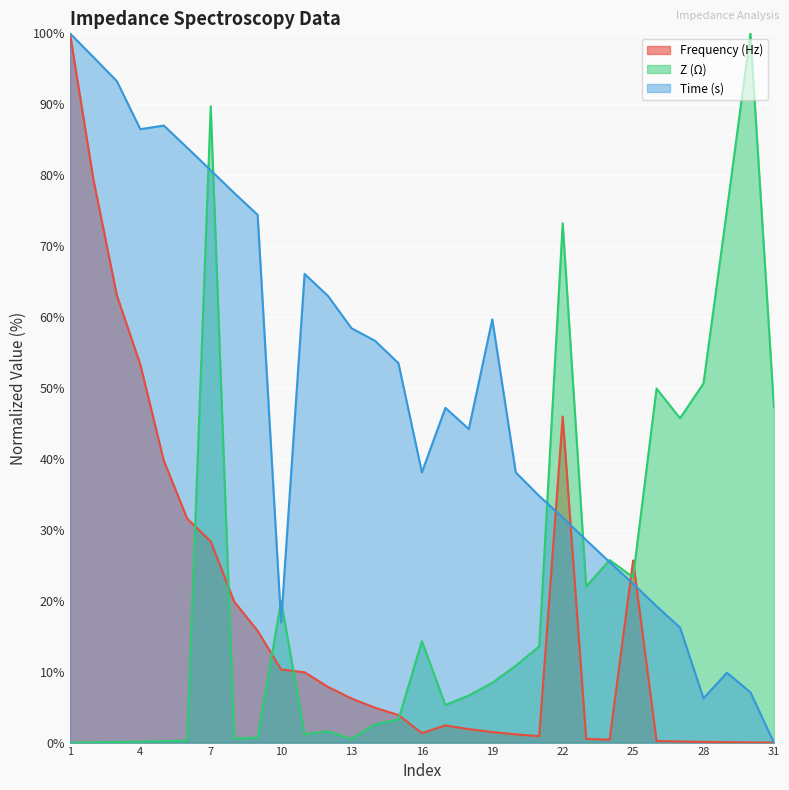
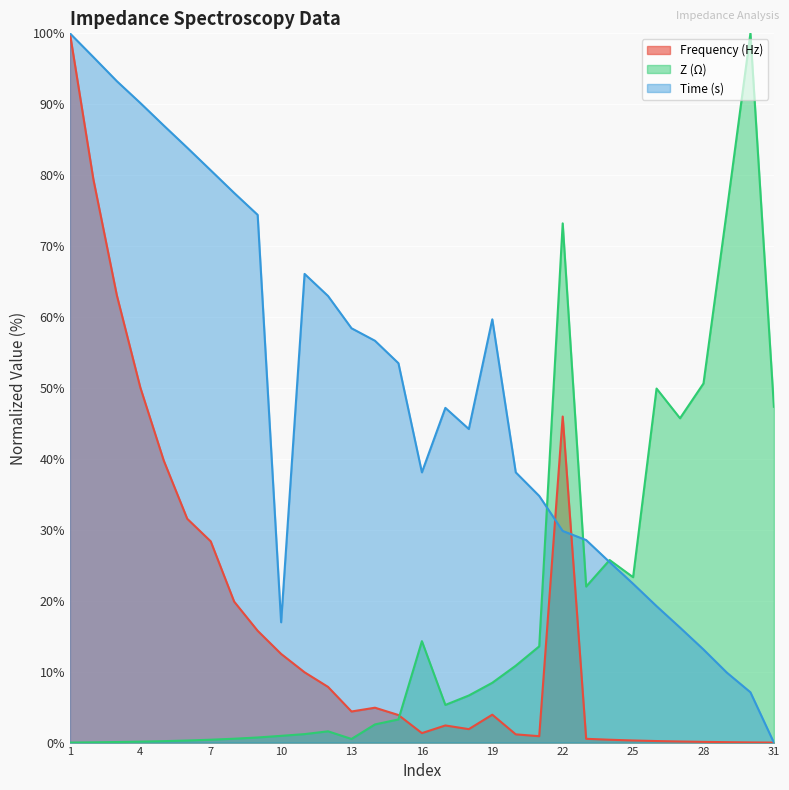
Frequency (Hz), 4: 53% -> 50%
Time (s), 4: 86% -> 90%
Z (Ω), 7: 90% -> 0%
Frequency (Hz), 10: 10% -> 13%
Z (Ω), 10: 20% -> 1%
Frequency (Hz), 13: 6% -> 4%
Frequency (Hz), 19: 1% -> 4%
Time (s), 22: 32% -> 30%
Frequency (Hz), 25: 26% -> 0%
Time (s), 28: 6% -> 13%
